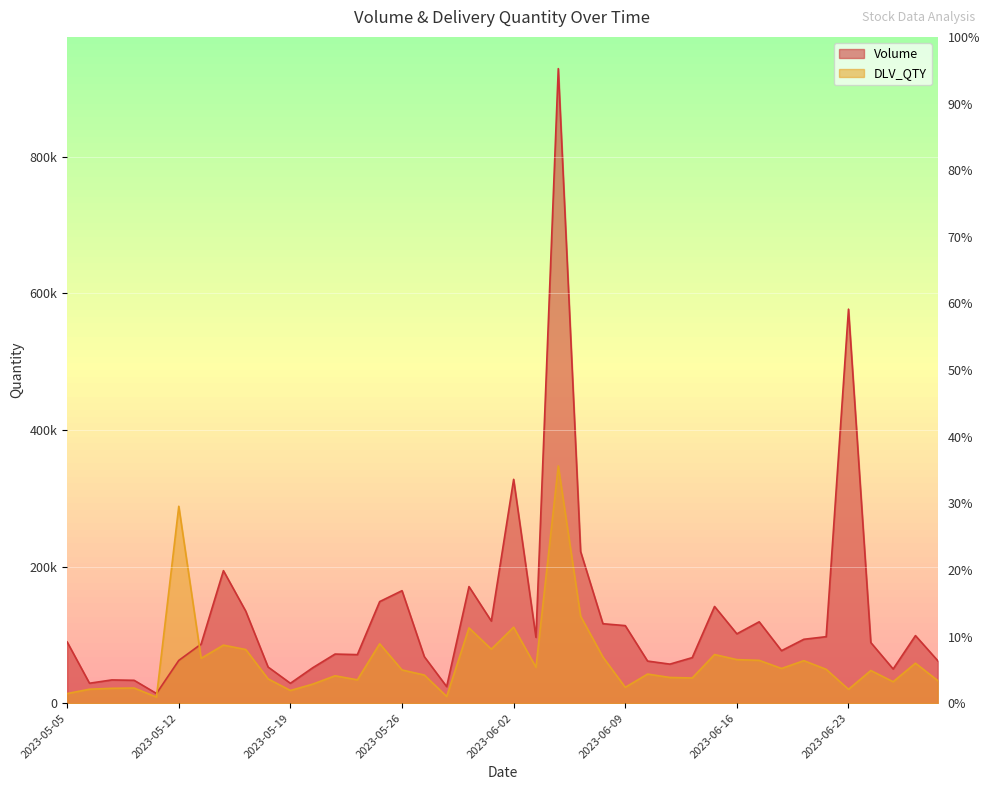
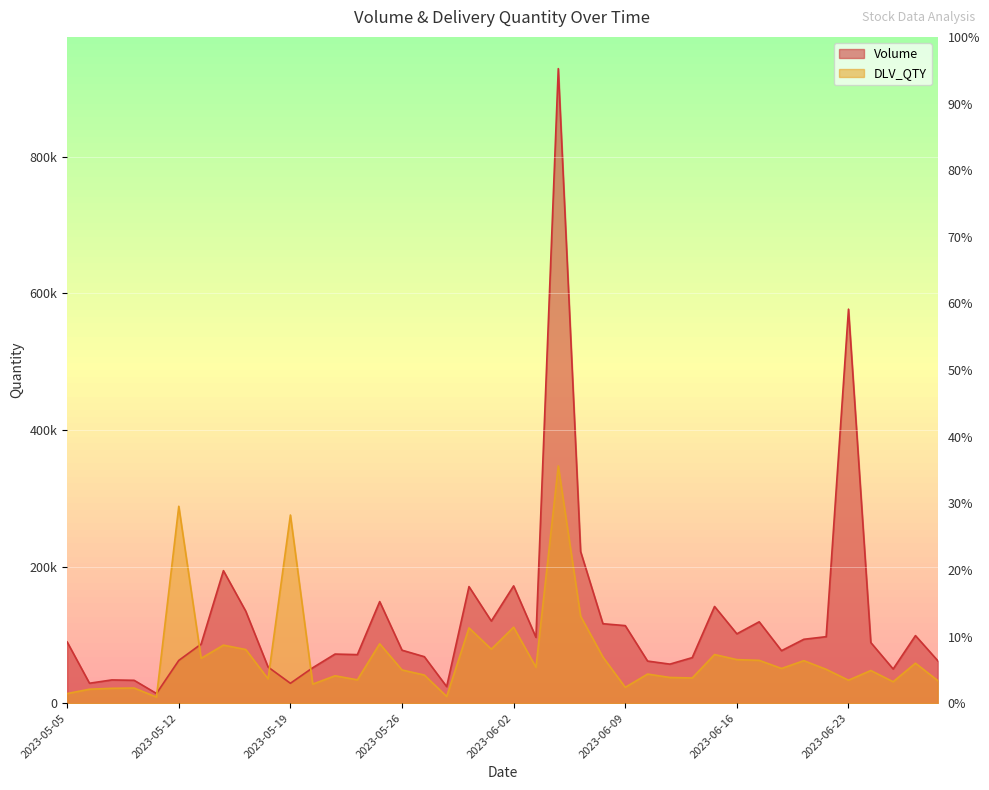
DLV_QTY, 2023-05-19: 20000 -> 280000
Volume, 2023-05-26: 160000 -> 80000
Volume, 2023-06-02: 330000 -> 170000
DLV_QTY, 2023-06-23: 20000 -> 30000
